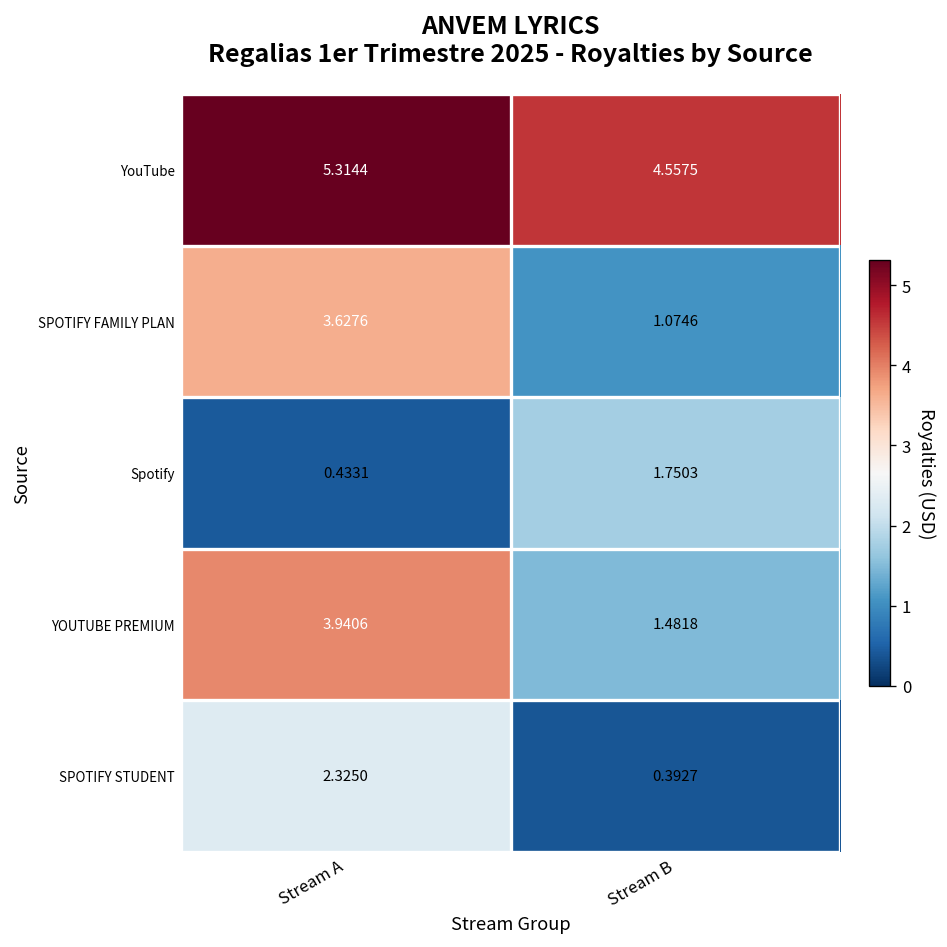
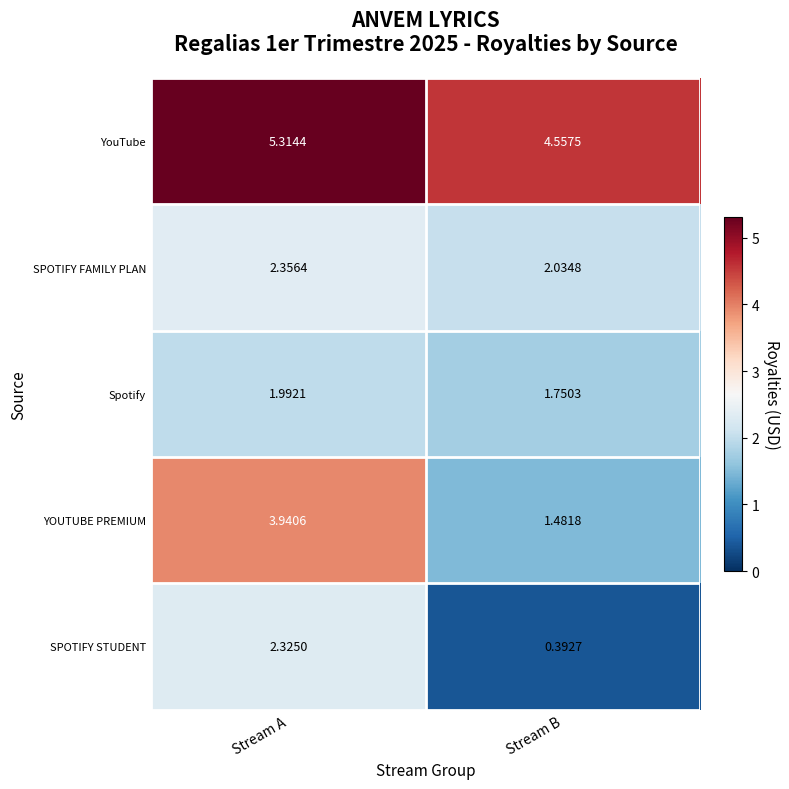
SPOTIFY FAMILY PLAN, Stream A: 3.6276 -> 2.3564
SPOTIFY FAMILY PLAN, Stream B: 1.0746 -> 2.0348
Spotify, Stream A: 0.4331 -> 1.9921
